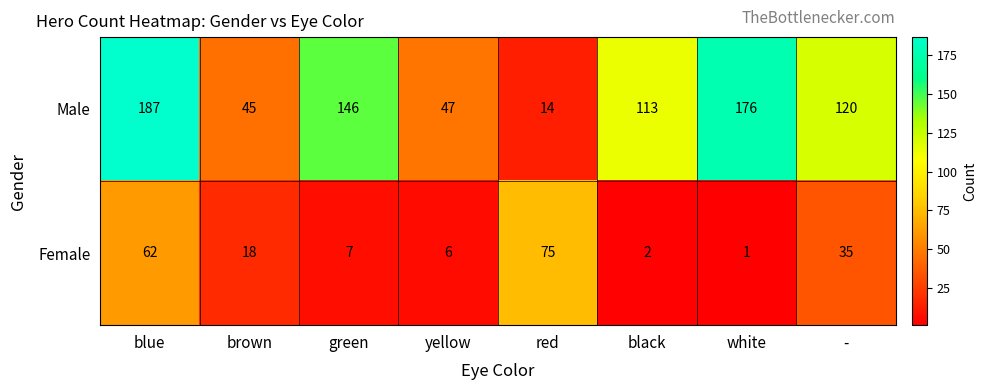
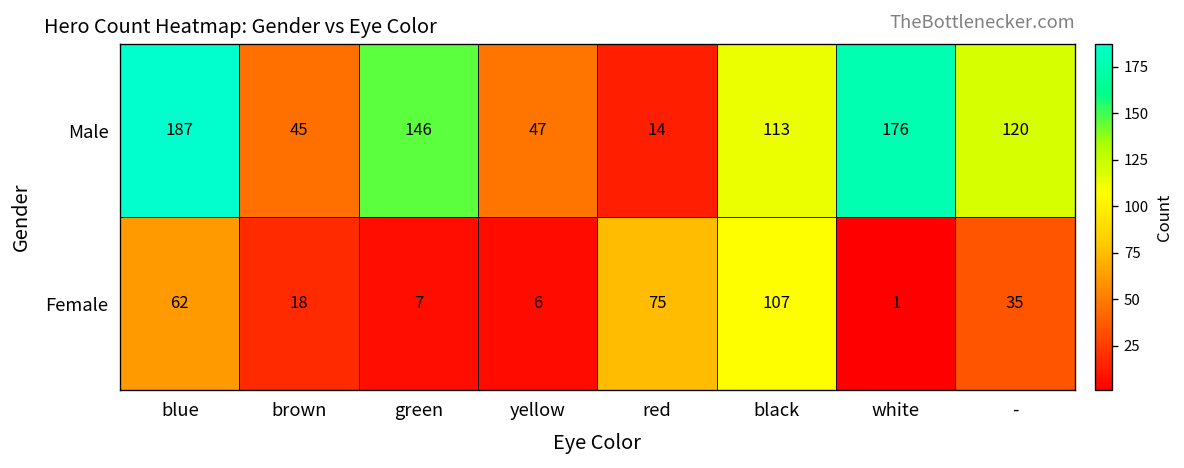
Female, black: 2 -> 107
